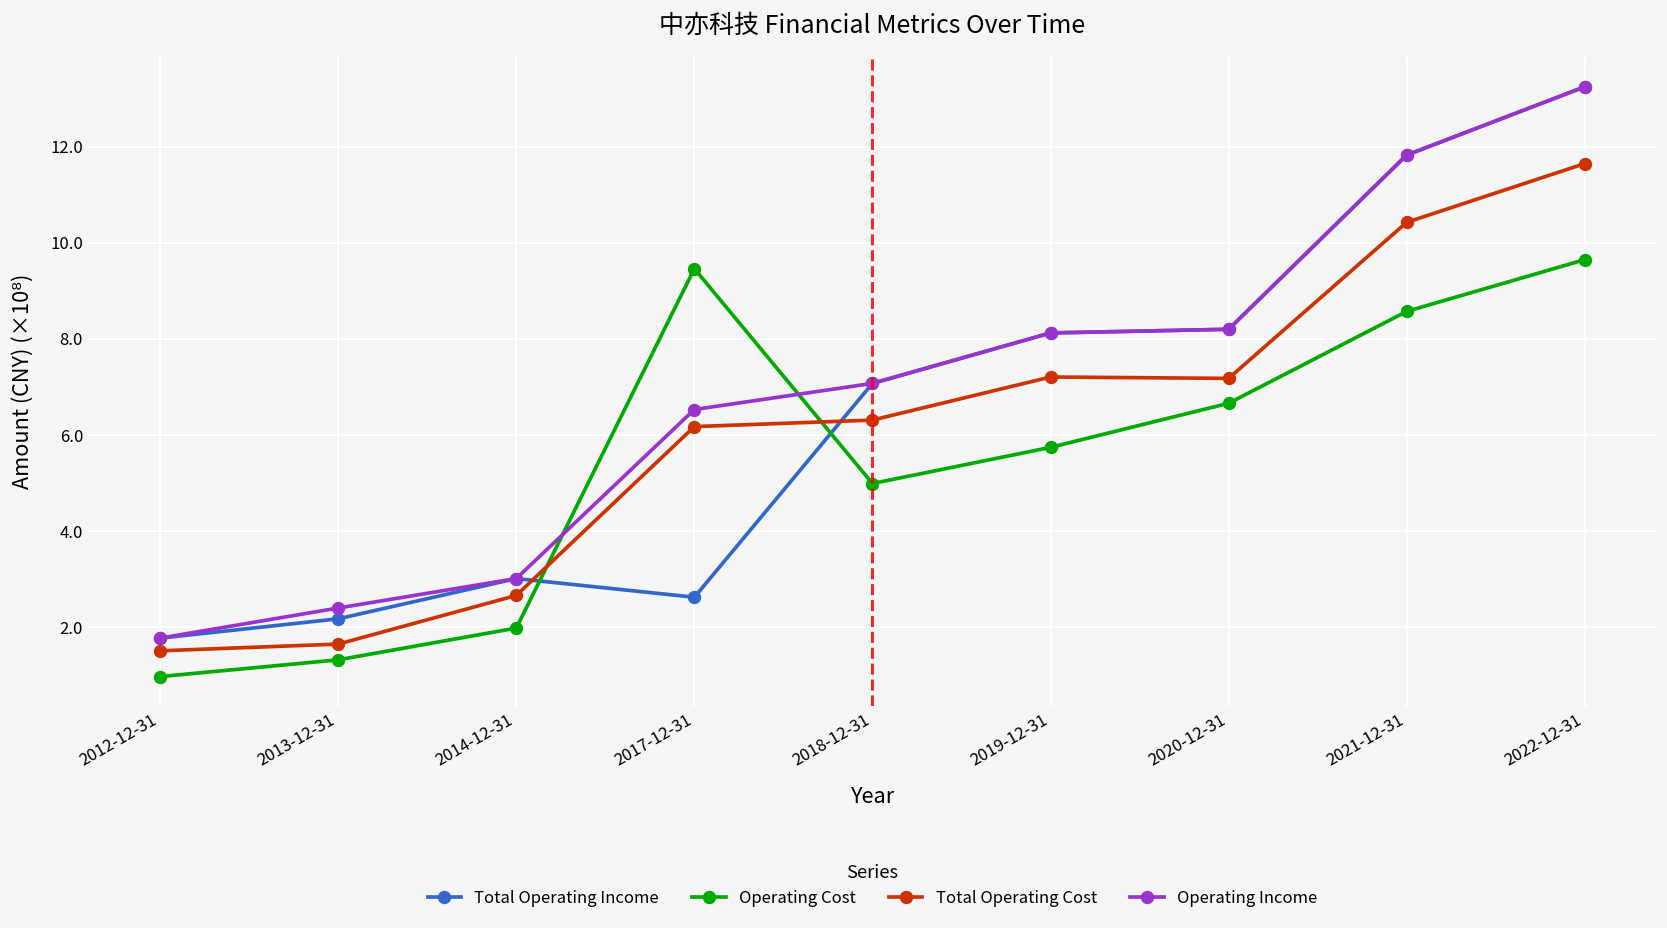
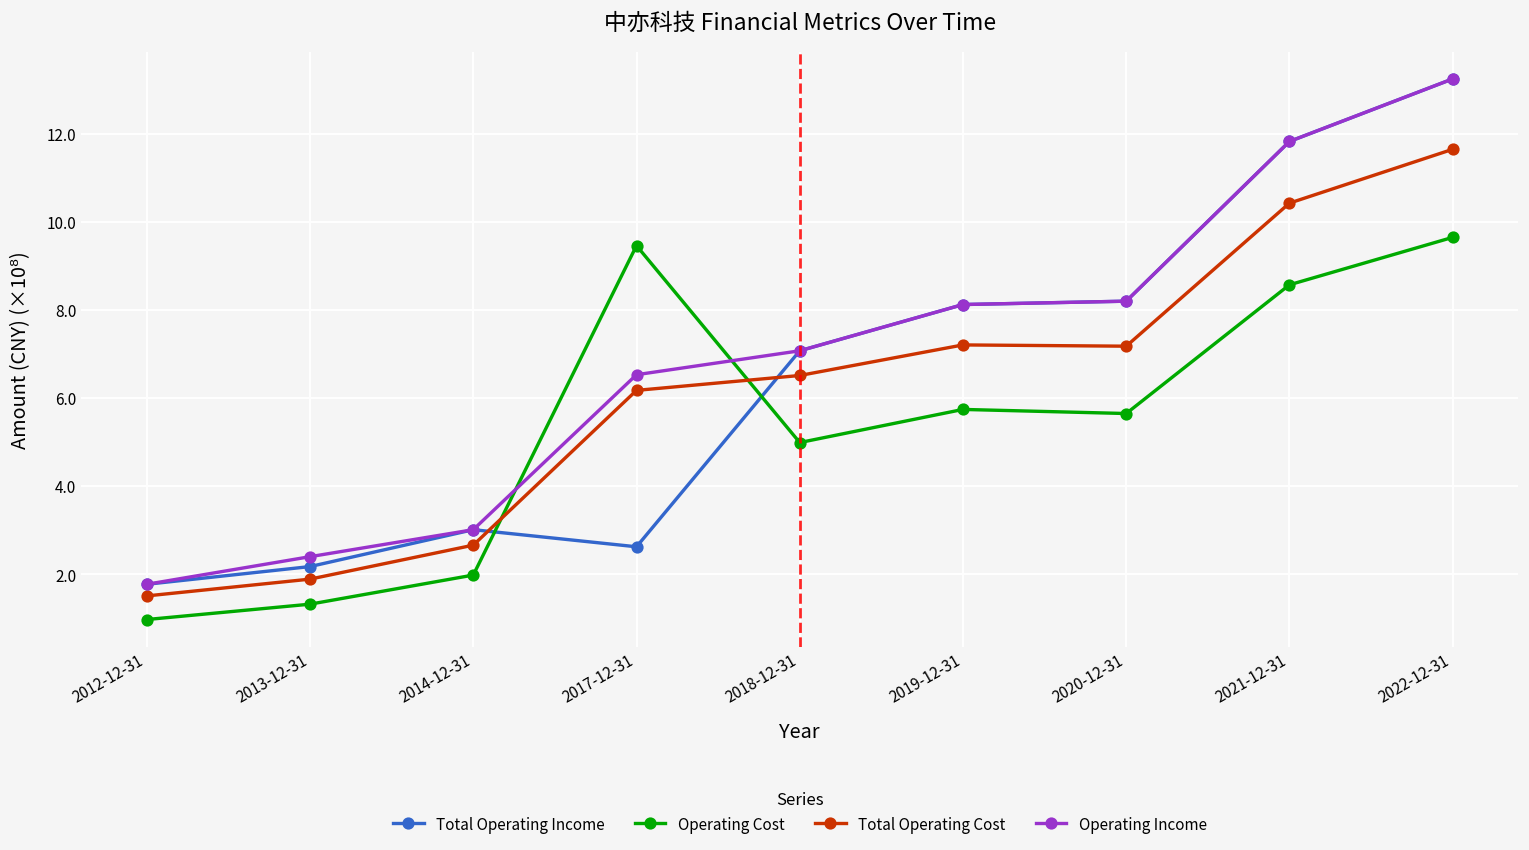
Total Operating Cost, 2013-12-31: 1.6 -> 1.9
Total Operating Cost, 2018-12-31: 6.3 -> 6.5
Operating Cost, 2020-12-31: 6.7 -> 5.6
